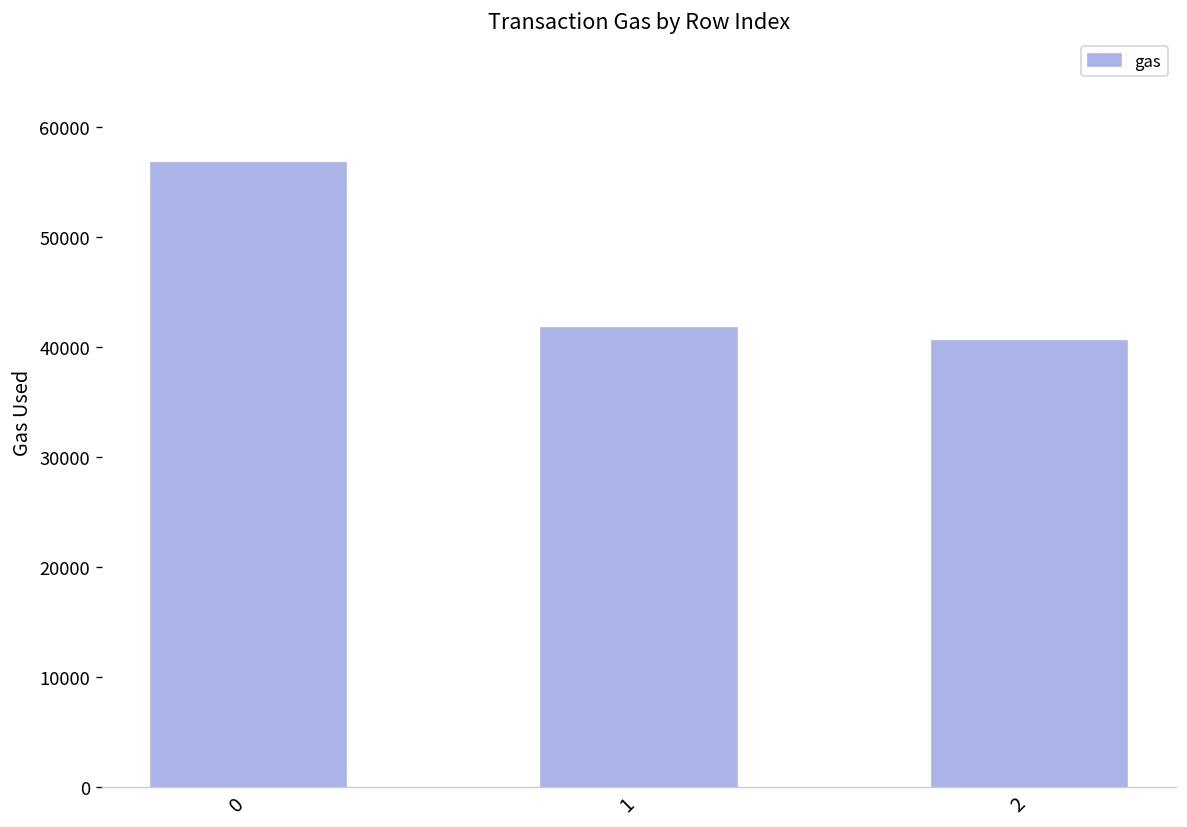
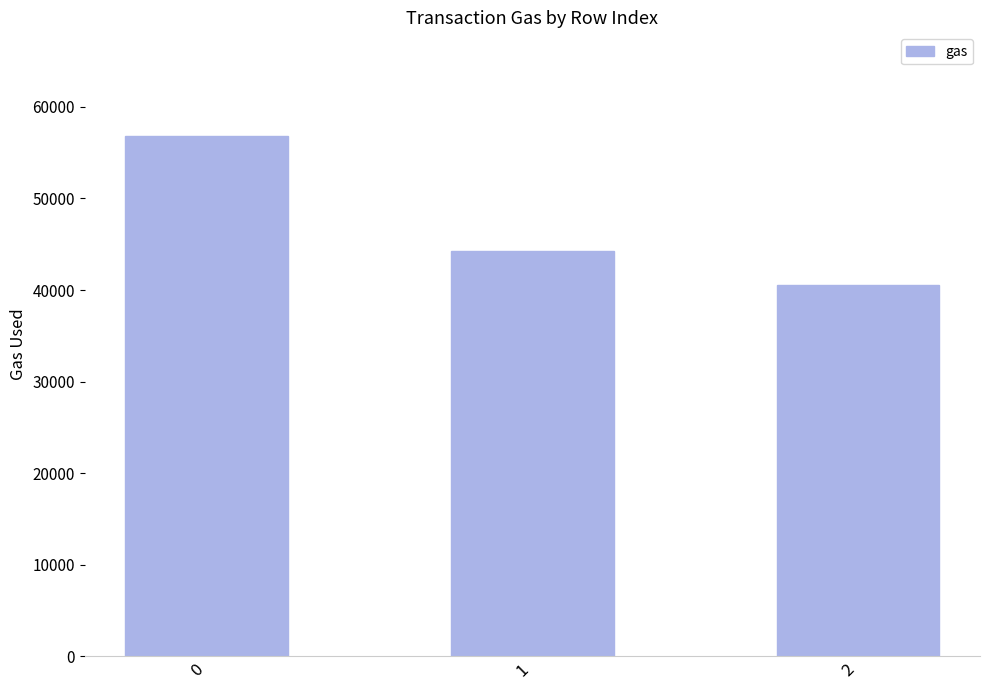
1: 42000 -> 44000
